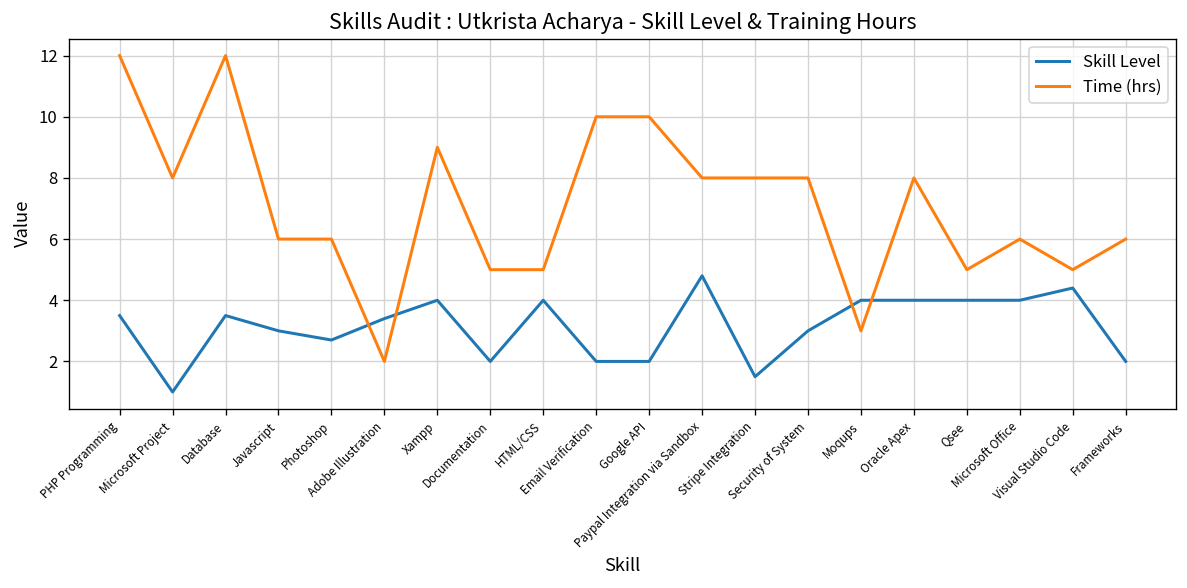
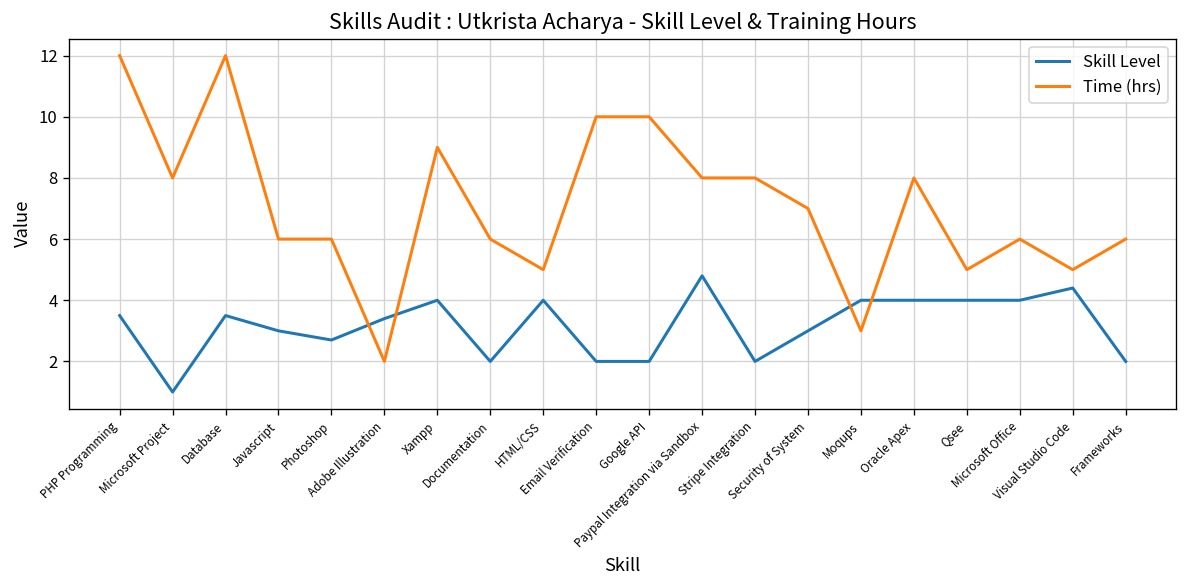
Time (hrs), Documentation: 5 -> 6
Skill Level, Stripe Integration: 1.5 -> 2.0
Time (hrs), Security of System: 8 -> 7
